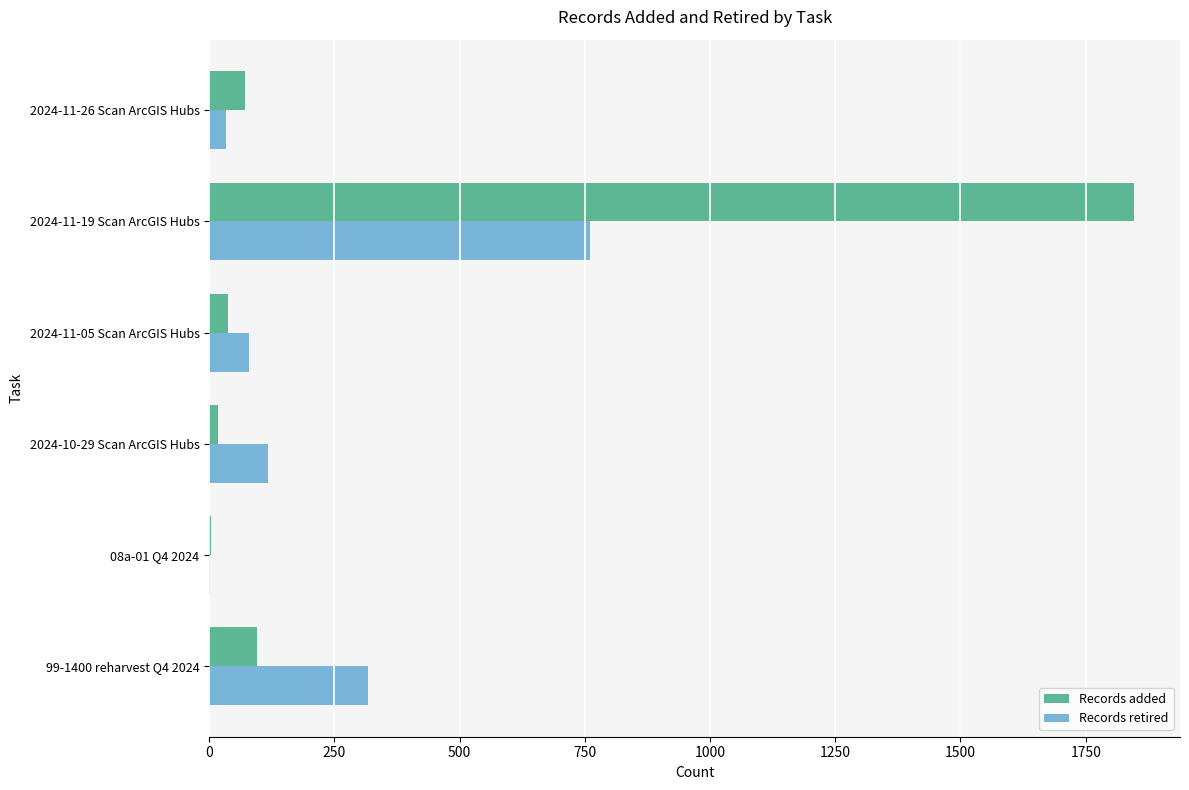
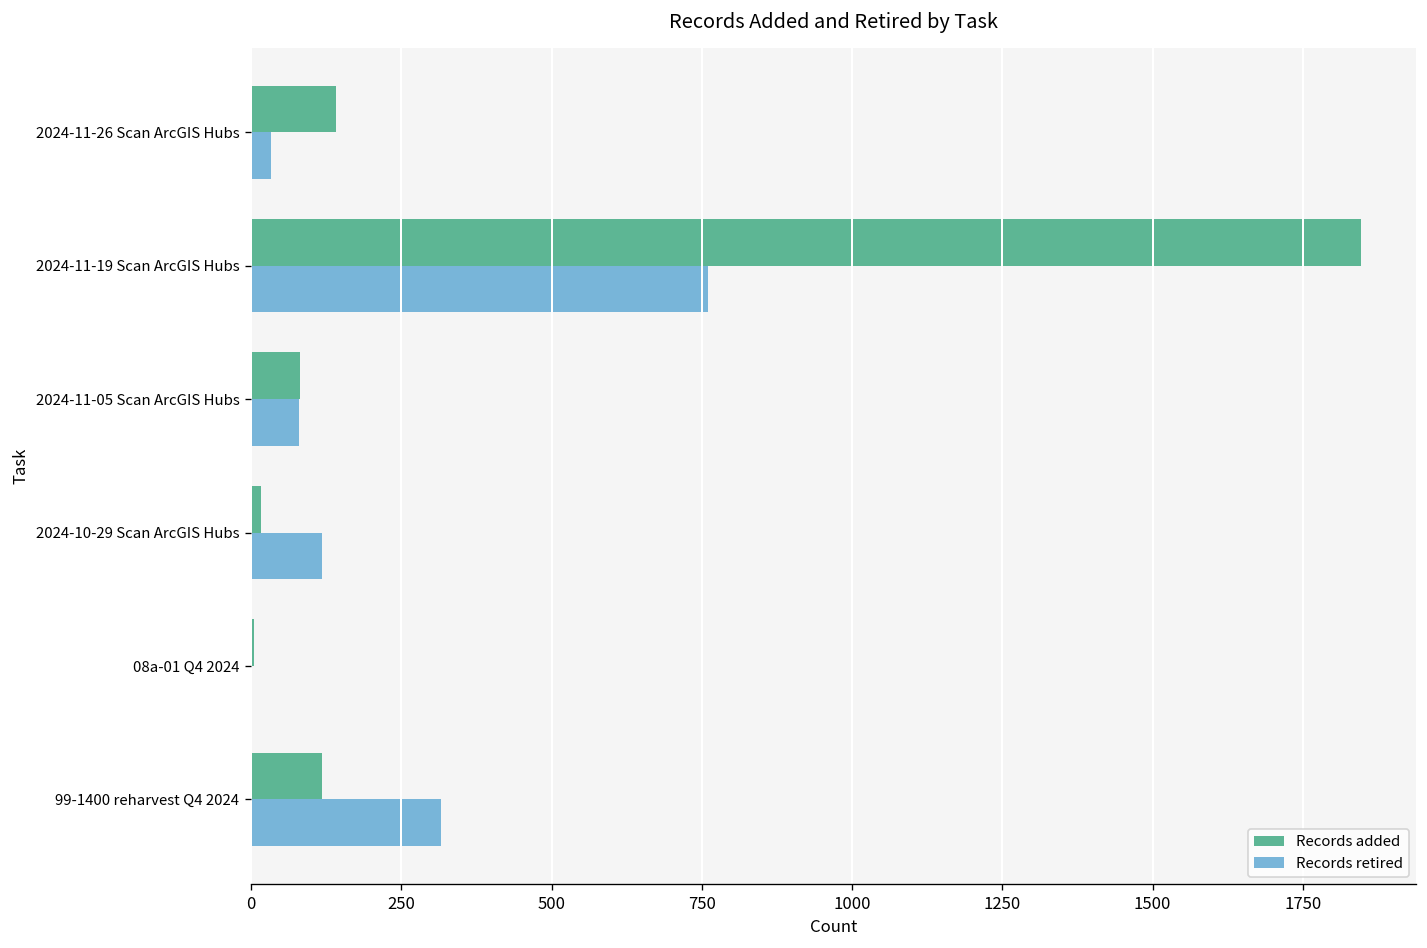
Records added, 2024-11-26 Scan ArcGIS Hubs: 70 -> 140
Records added, 2024-11-05 Scan ArcGIS Hubs: 40 -> 80
Records added, 99-1400 reharvest Q4 2024: 100 -> 120
